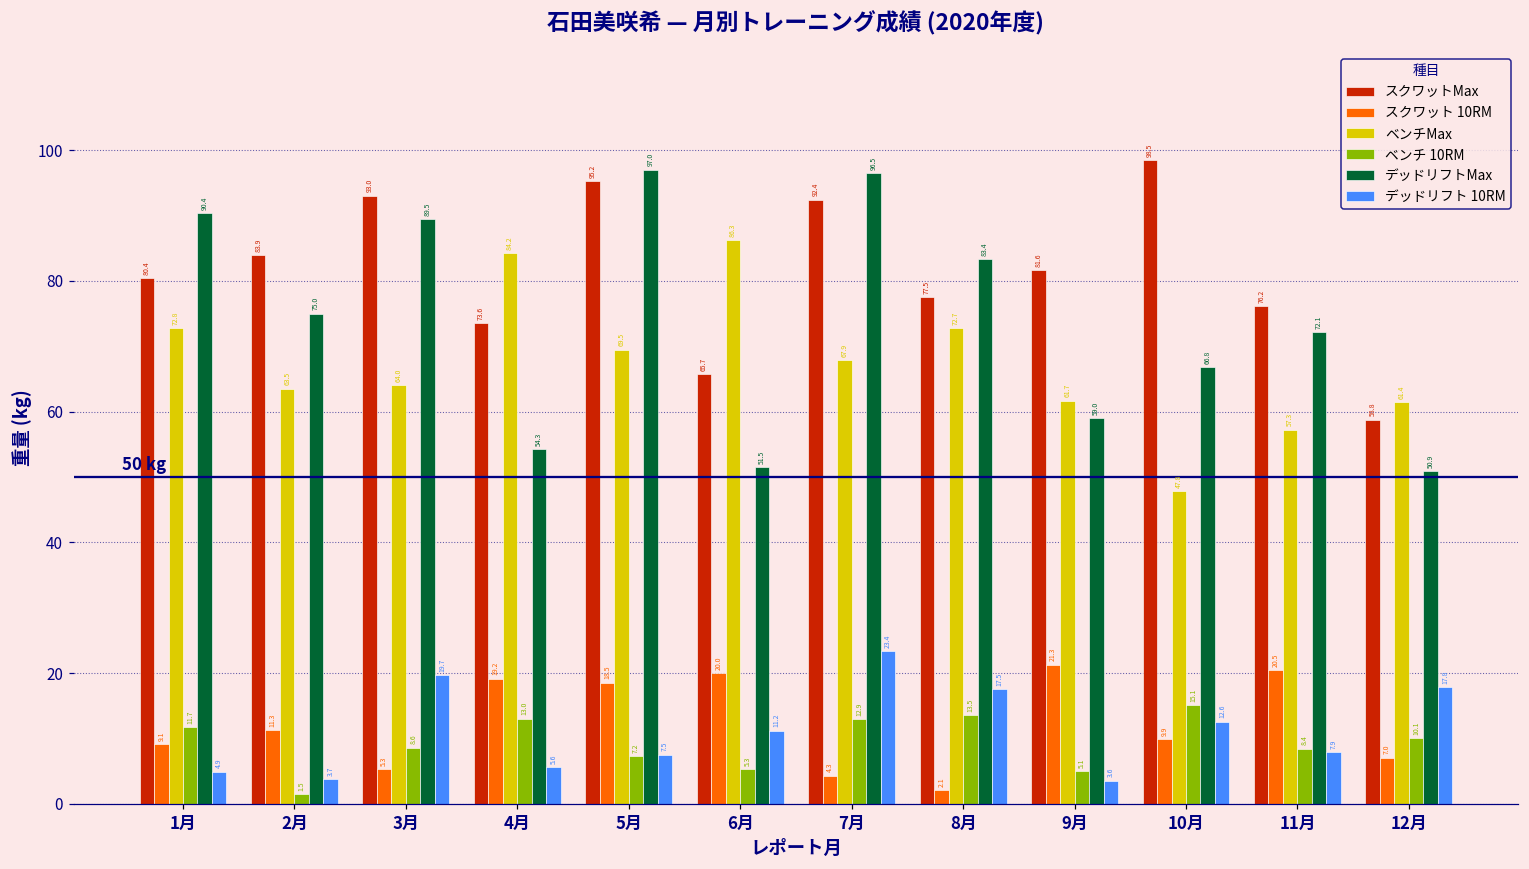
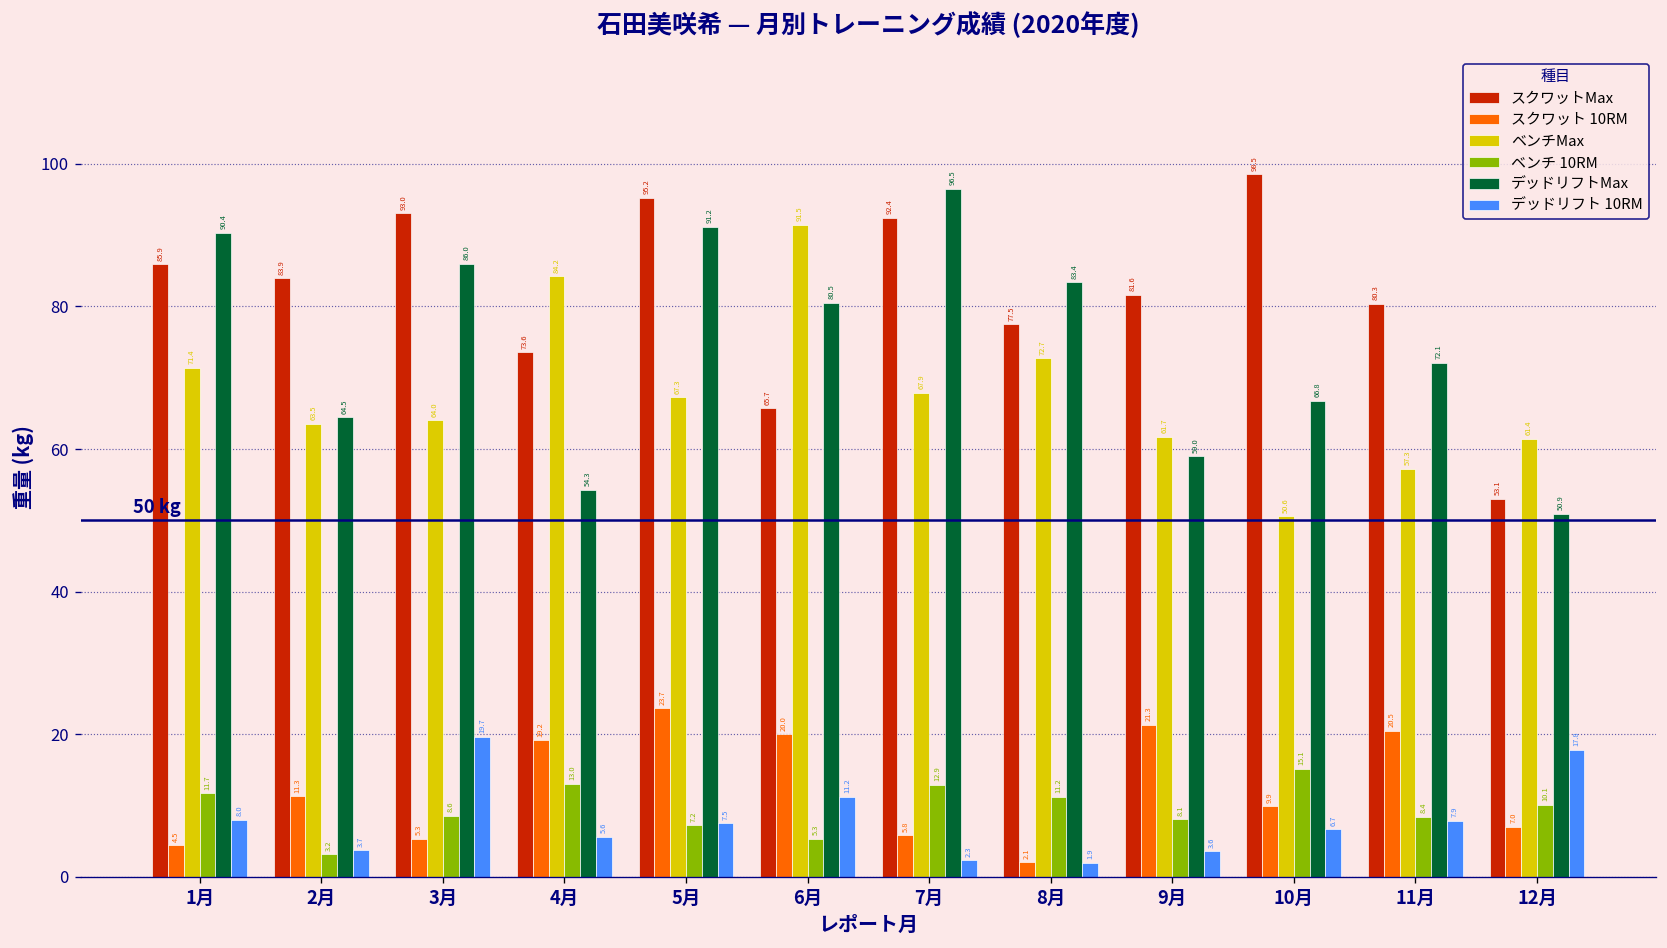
スクワットMax, 1月: 80.4 -> 85.9
スクワット 10RM, 1月: 9.1 -> 4.5
ベンチMax, 1月: 72.8 -> 71.4
デッドリフト 10RM, 1月: 4.9 -> 8.0
ベンチ 10RM, 2月: 1.5 -> 3.2
デッドリフトMax, 2月: 75.0 -> 64.5
デッドリフトMax, 3月: 89.5 -> 86.0
スクワット 10RM, 5月: 18.5 -> 23.7
ベンチMax, 5月: 69.5 -> 67.3
デッドリフトMax, 5月: 97.0 -> 91.2
ベンチMax, 6月: 86.3 -> 91.5
デッドリフトMax, 6月: 51.5 -> 80.5
スクワット 10RM, 7月: 4.3 -> 5.8
デッドリフト 10RM, 7月: 23.4 -> 2.3
ベンチ 10RM, 8月: 13.5 -> 11.2
デッドリフト 10RM, 8月: 17.5 -> 1.9
ベンチ 10RM, 9月: 5.1 -> 8.1
ベンチMax, 10月: 47.8 -> 50.6
デッドリフト 10RM, 10月: 12.6 -> 6.7
スクワットMax, 11月: 76.2 -> 80.3
スクワットMax, 12月: 58.8 -> 53.1
